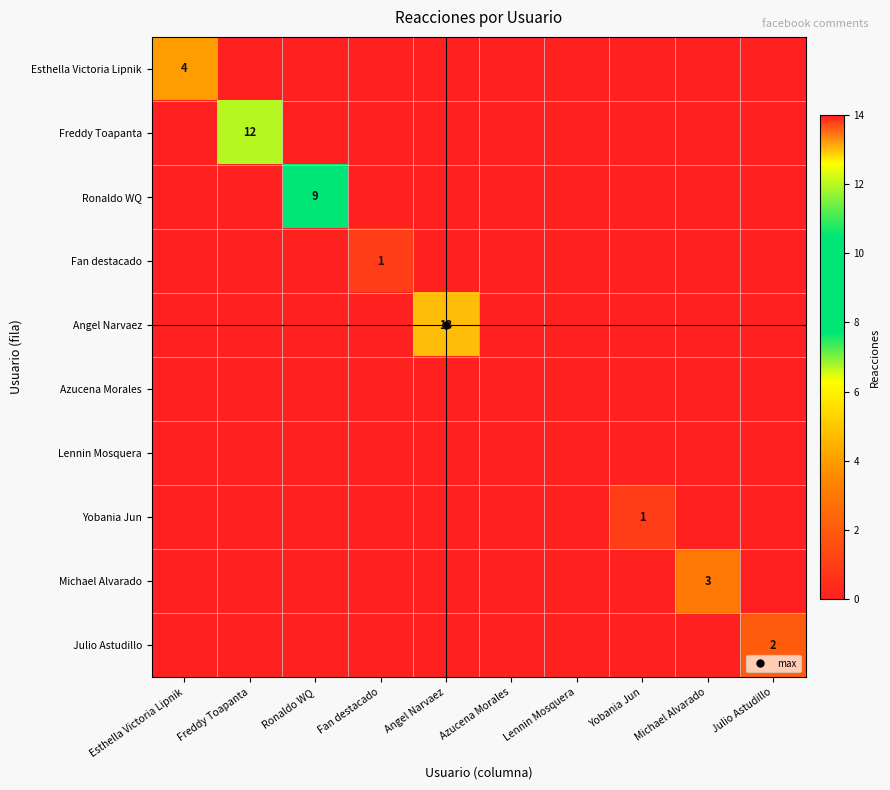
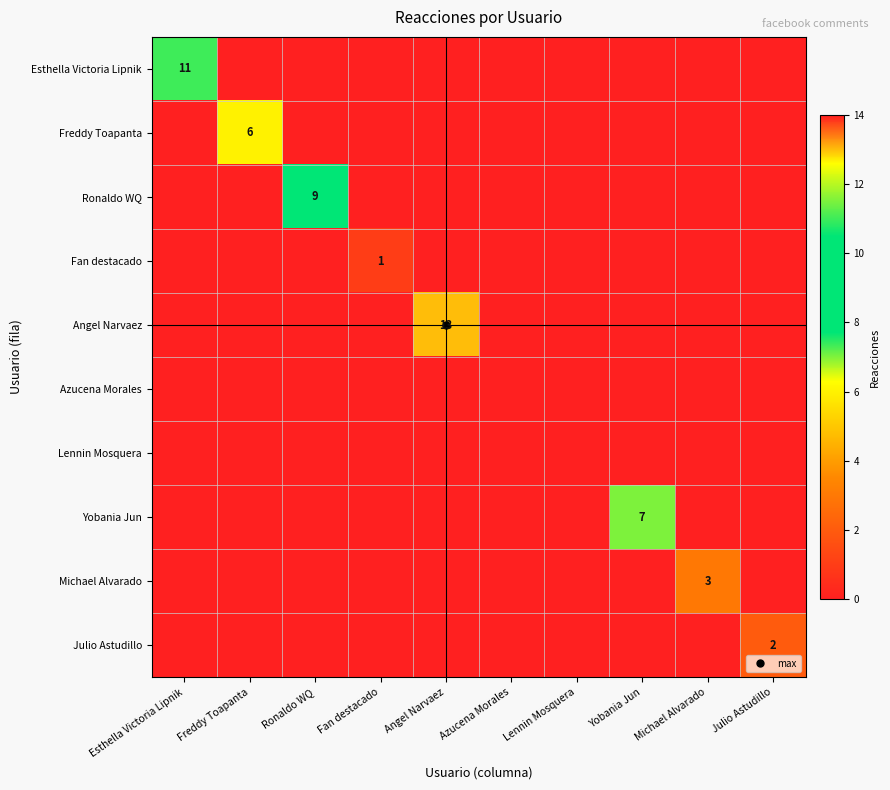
Esthella Victoria Lipnik, Esthella Victoria Lipnik: 4 -> 11
Freddy Toapanta, Freddy Toapanta: 12 -> 6
Yobania Jun, Yobania Jun: 1 -> 7
